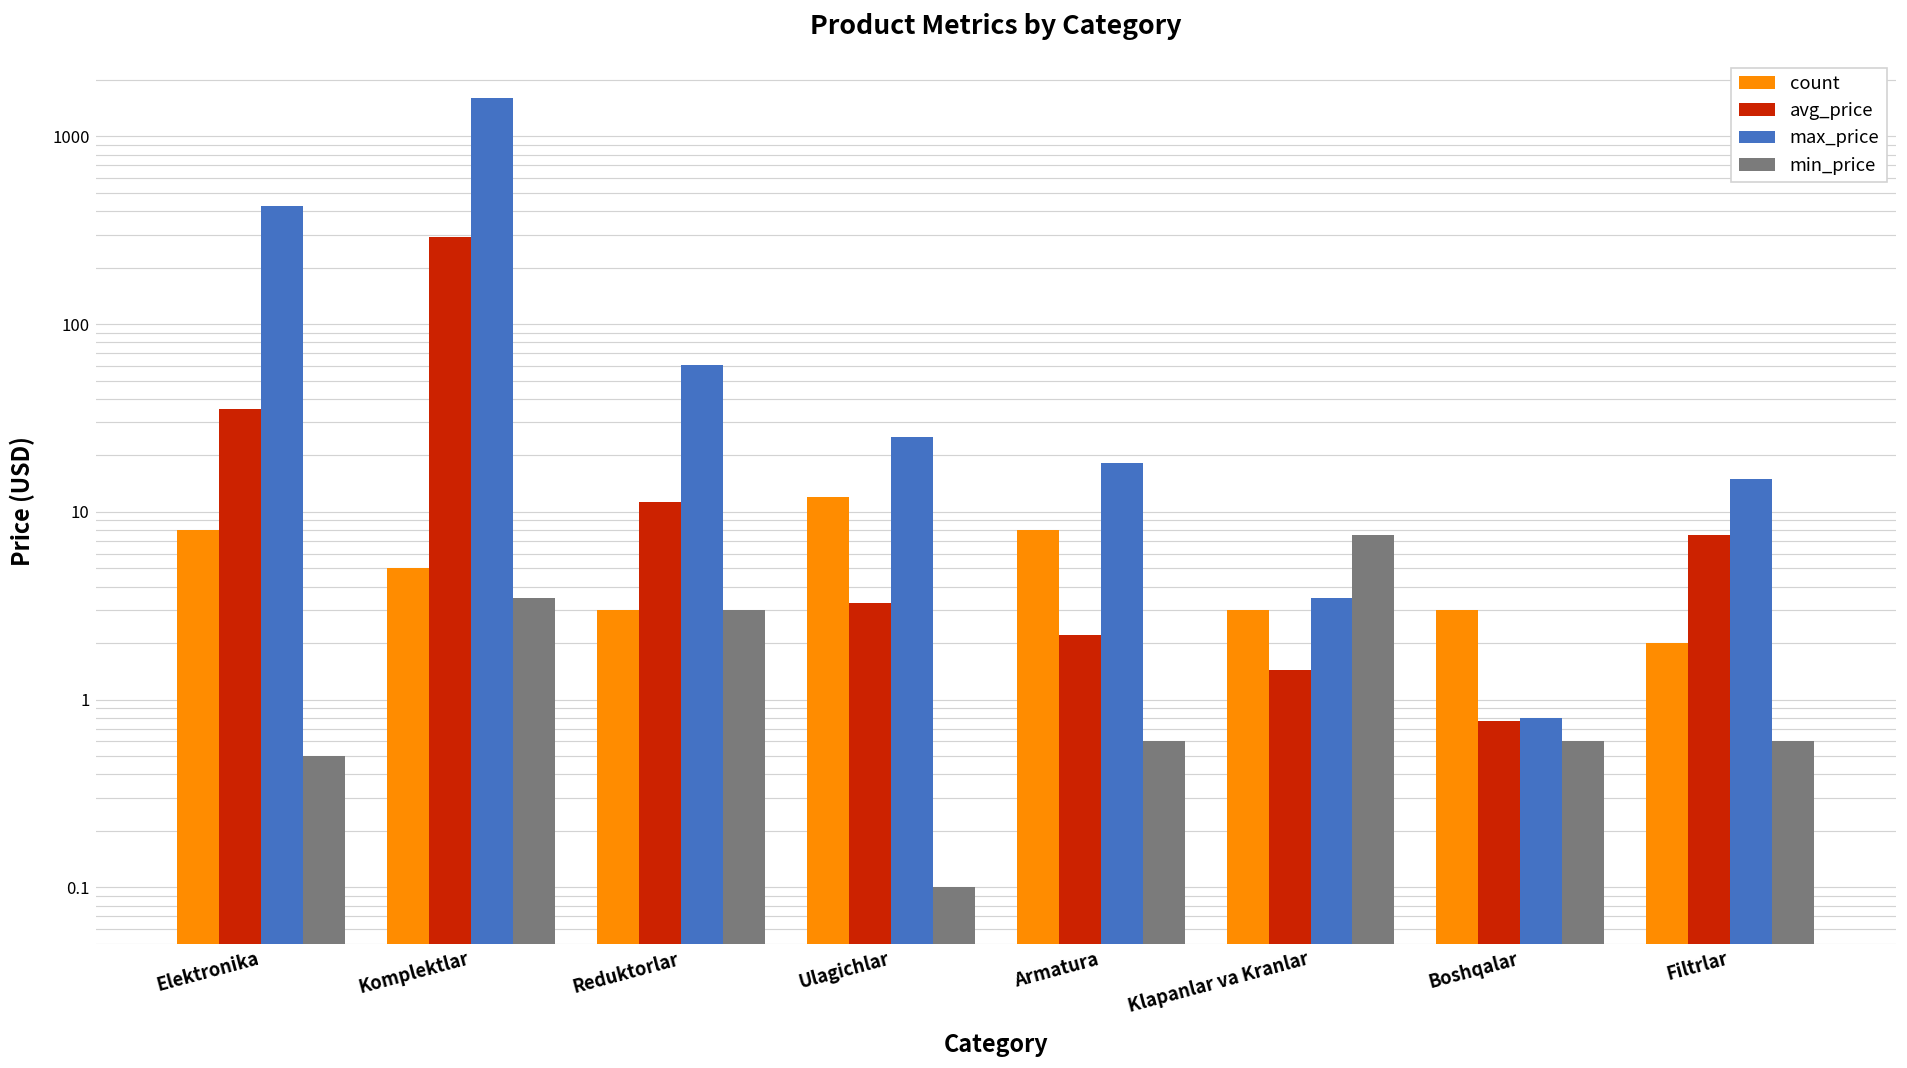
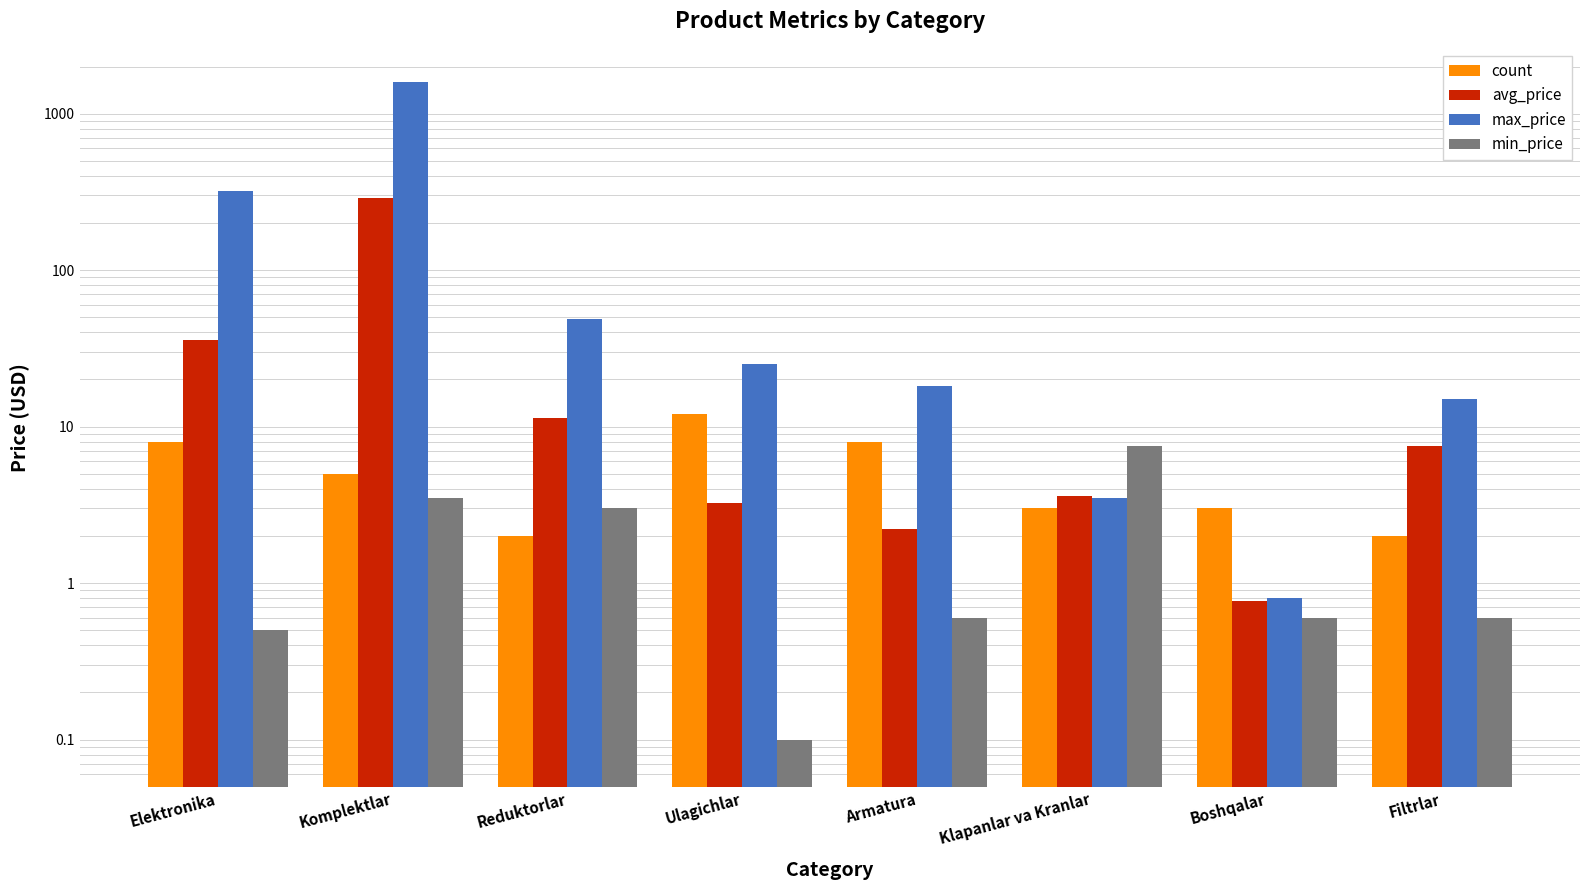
max_price, Elektronika: 420 -> 320
count, Reduktorlar: 3 -> 2
max_price, Reduktorlar: 61 -> 49
avg_price, Klapanlar va Kranlar: 1.4 -> 3.6
